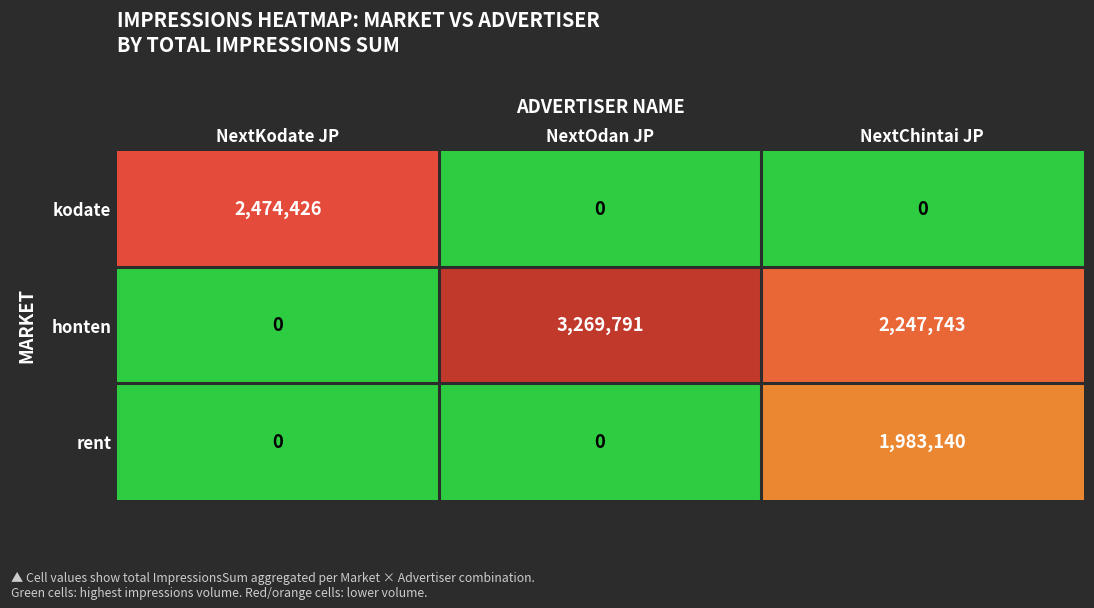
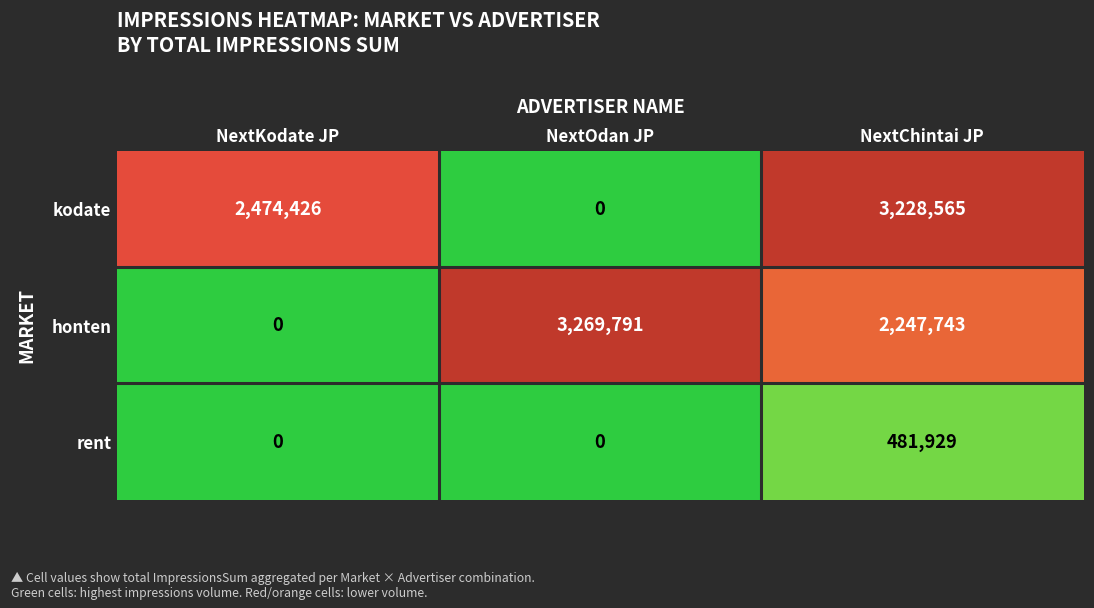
kodate, NextChintai JP: 0 -> 3,228,565
rent, NextChintai JP: 1,983,140 -> 481,929
